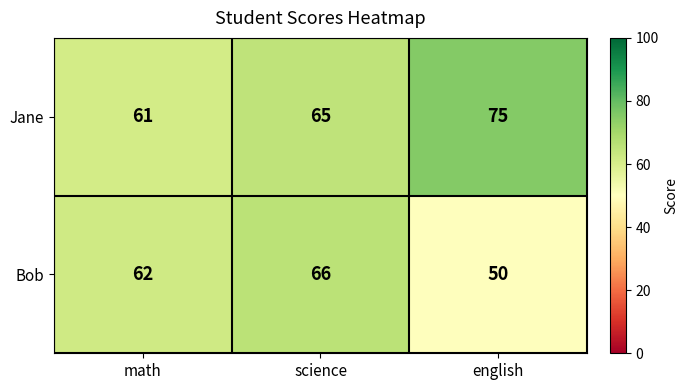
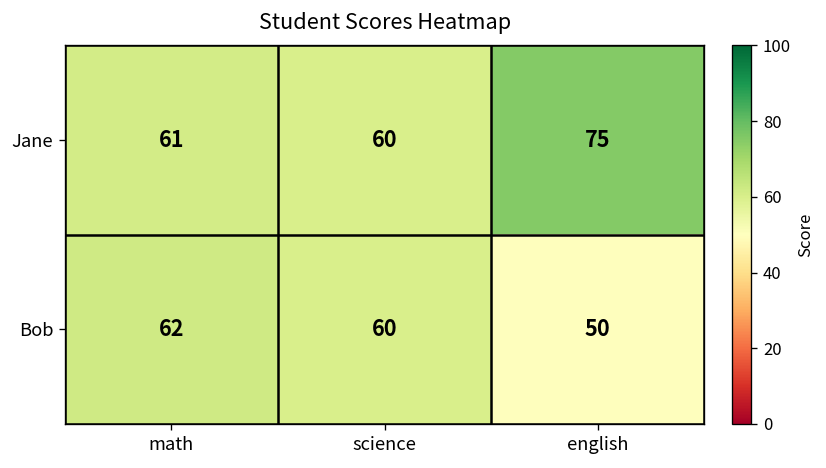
Jane, science: 65 -> 60
Bob, science: 66 -> 60
